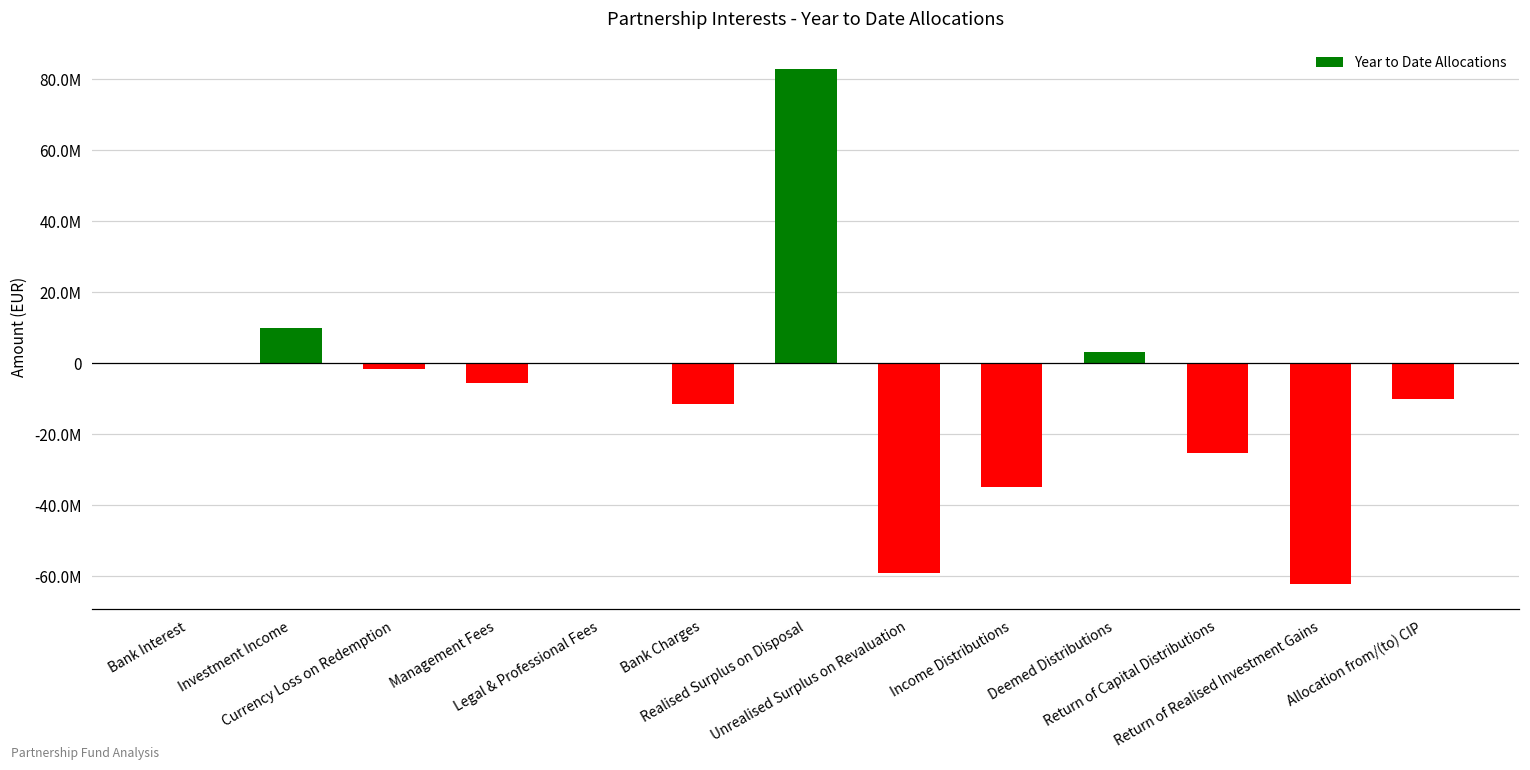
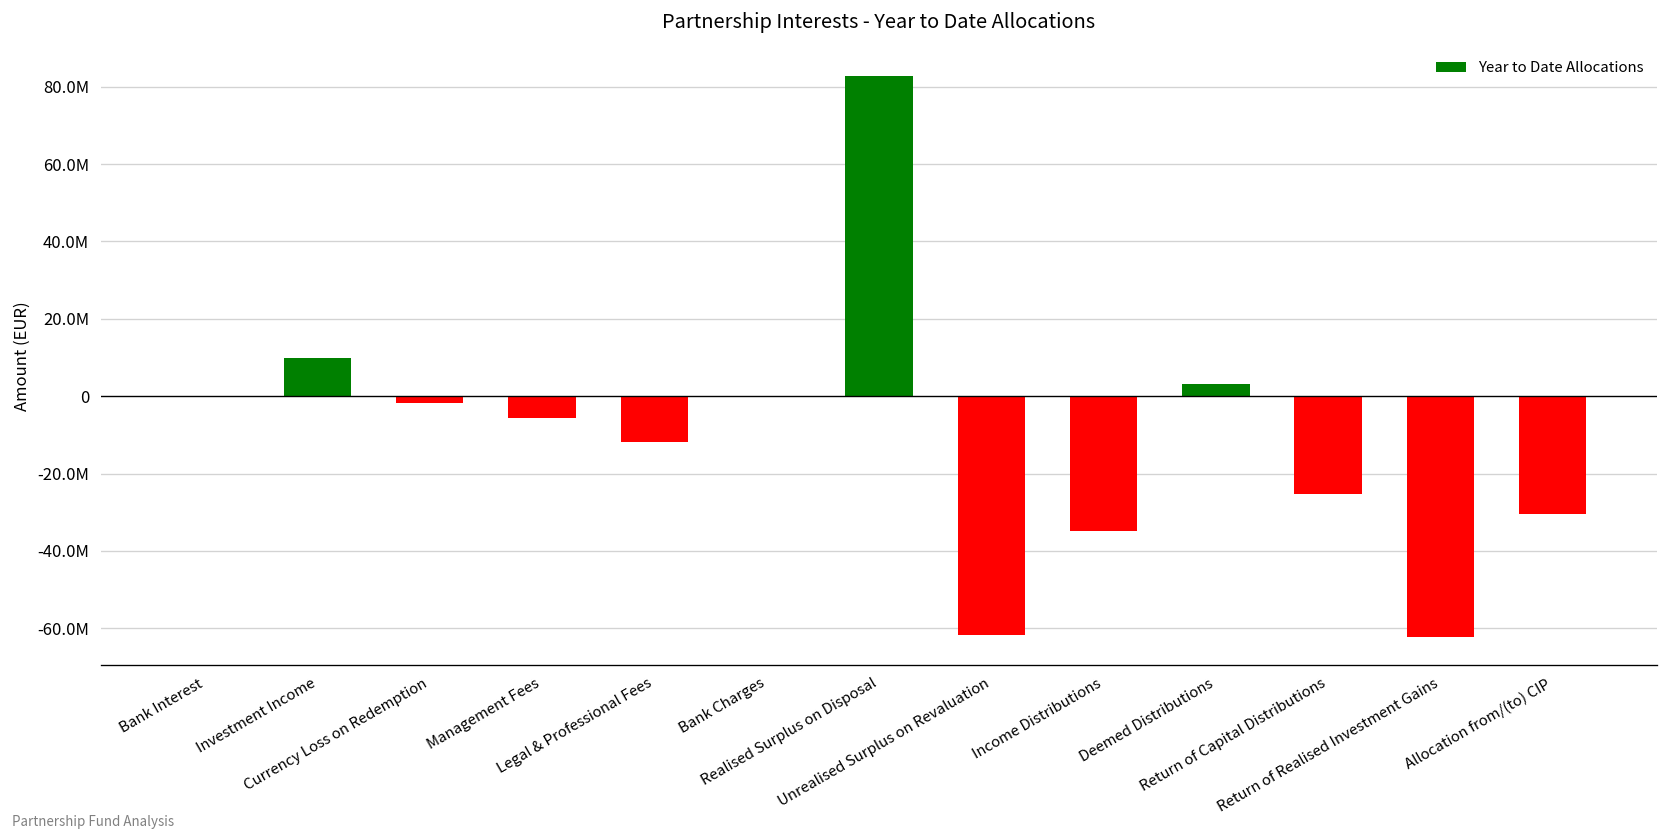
Legal & Professional Fees: 0 -> -12000000
Bank Charges: -11000000 -> 0
Unrealised Surplus on Revaluation: -59000000 -> -62000000
Allocation from/(to) CIP: -10000000 -> -30000000
